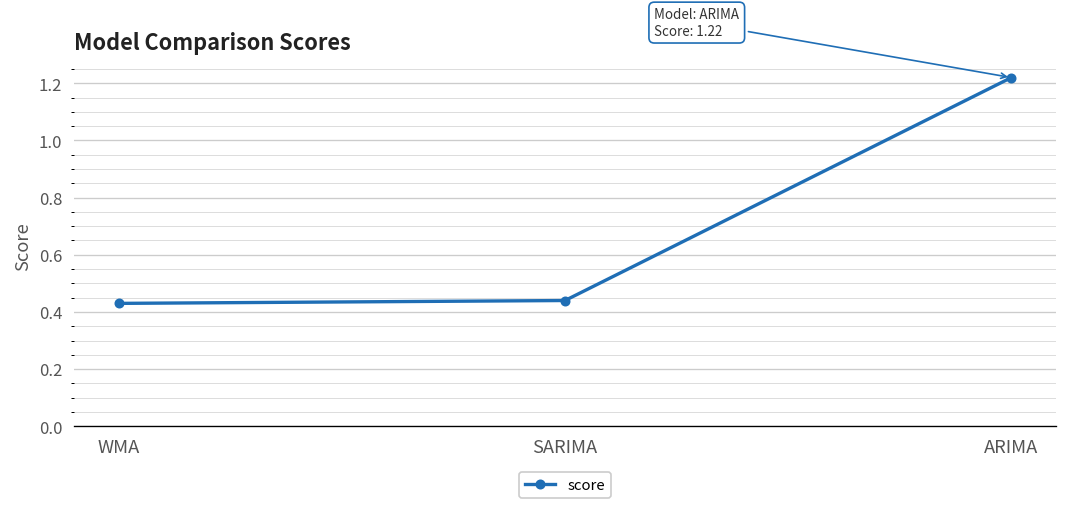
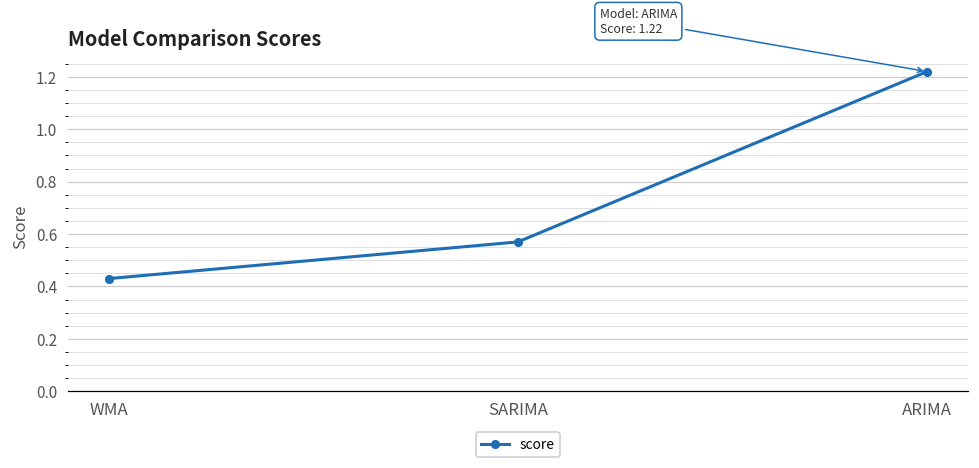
SARIMA: 0.44 -> 0.57
